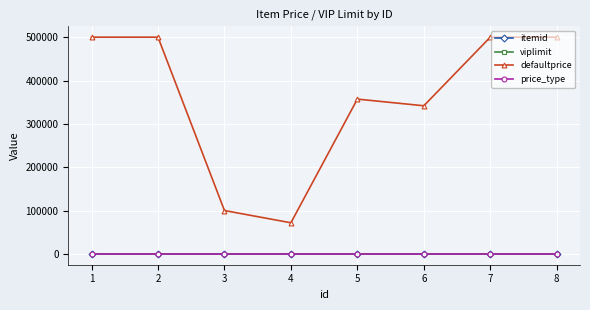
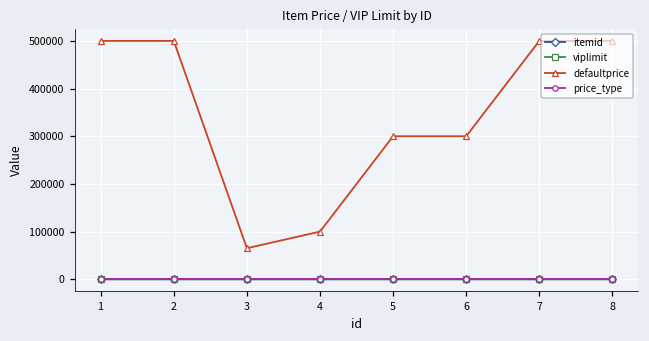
defaultprice, 3: 100000 -> 70000
defaultprice, 4: 70000 -> 100000
defaultprice, 5: 360000 -> 300000
defaultprice, 6: 340000 -> 300000
